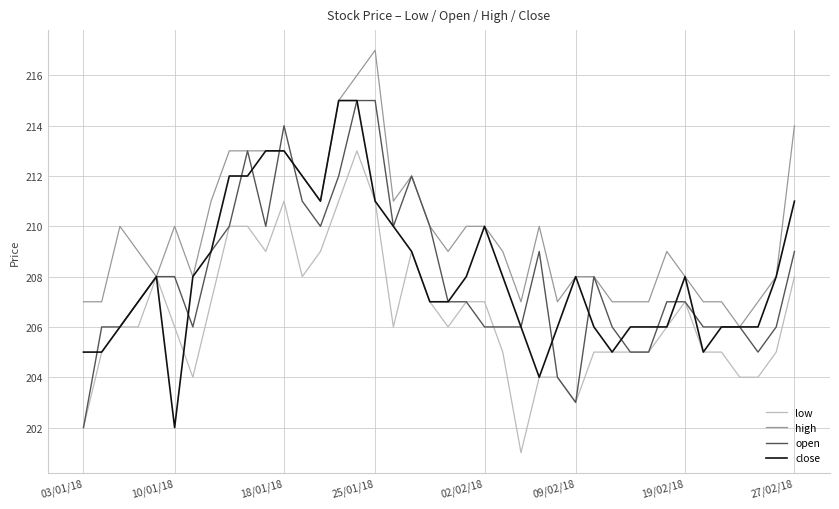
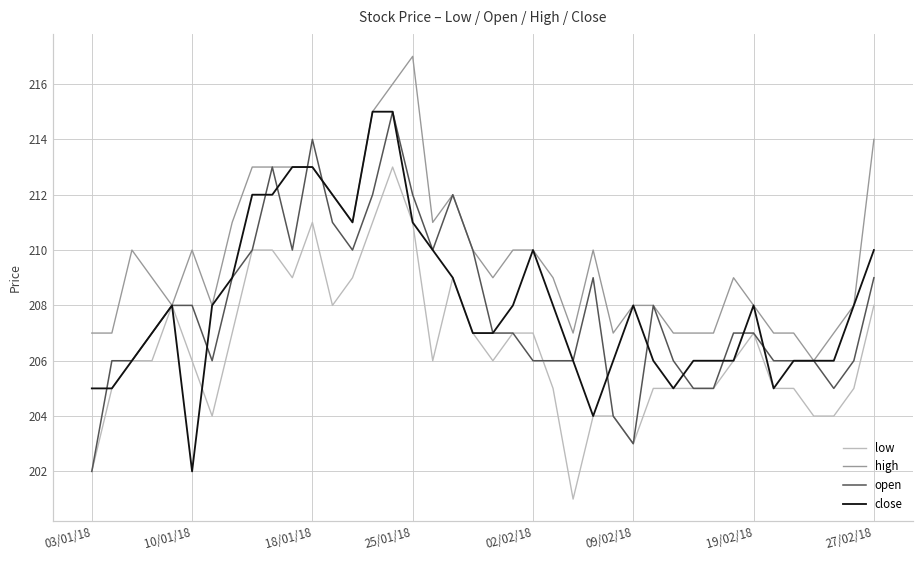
open, 25/01/18: 215 -> 212
close, 27/02/18: 211 -> 210
